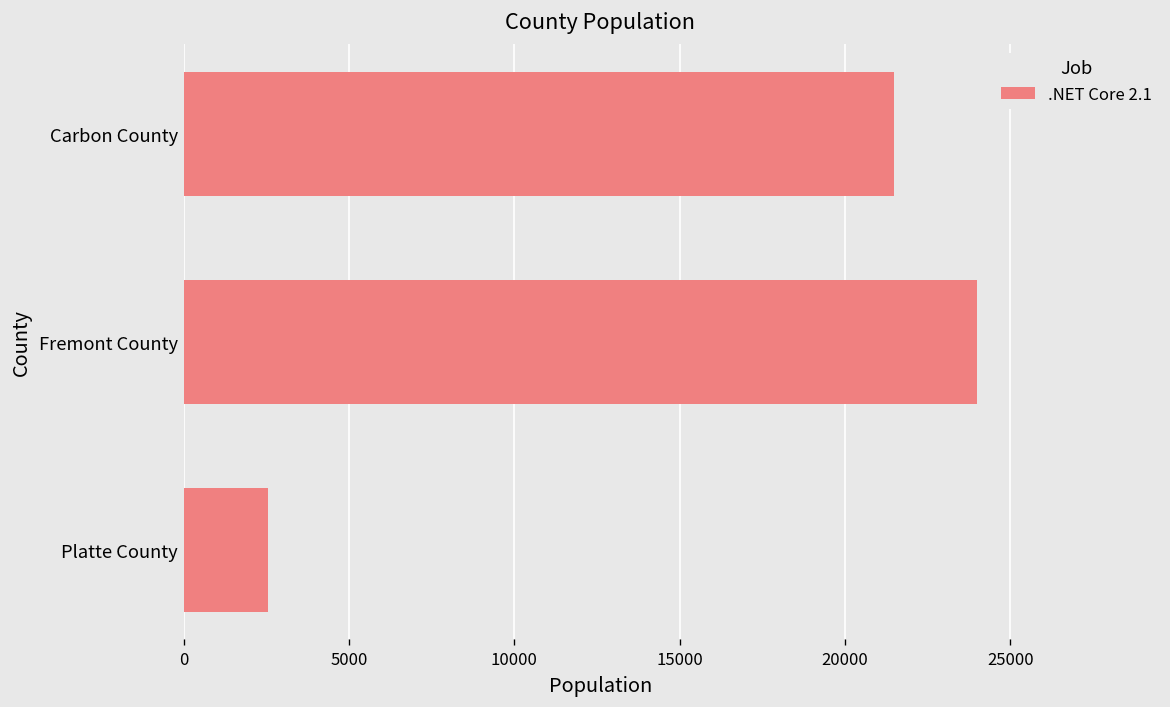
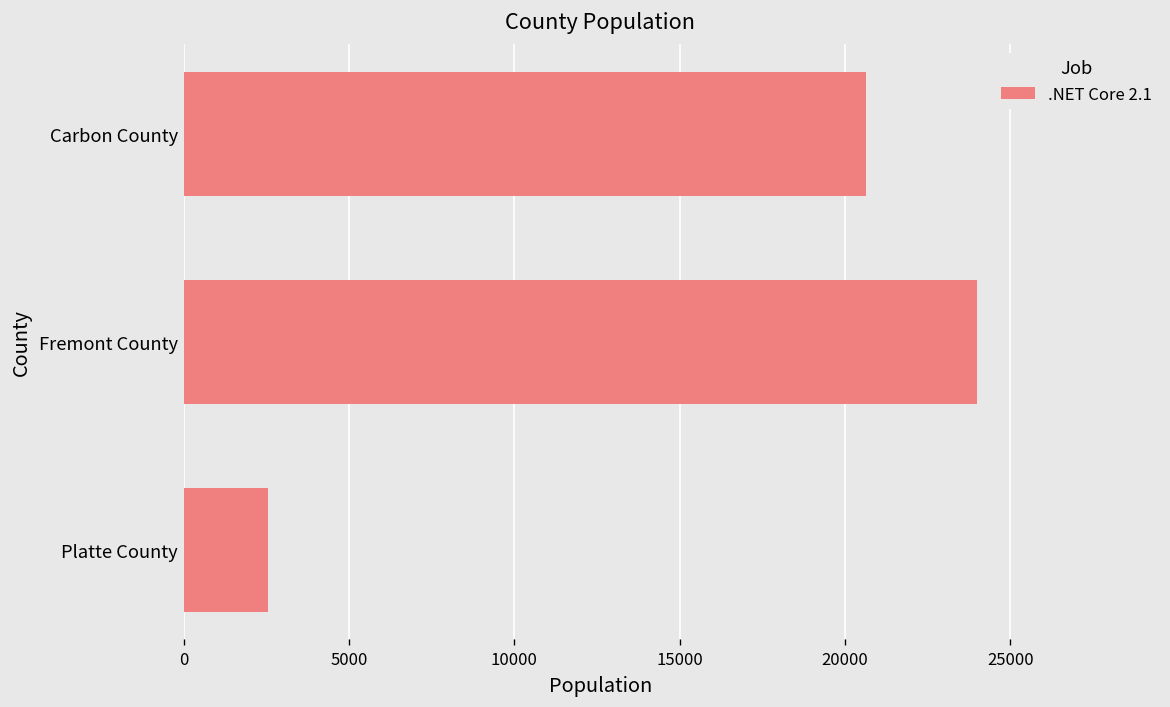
Carbon County: 21500 -> 20600
